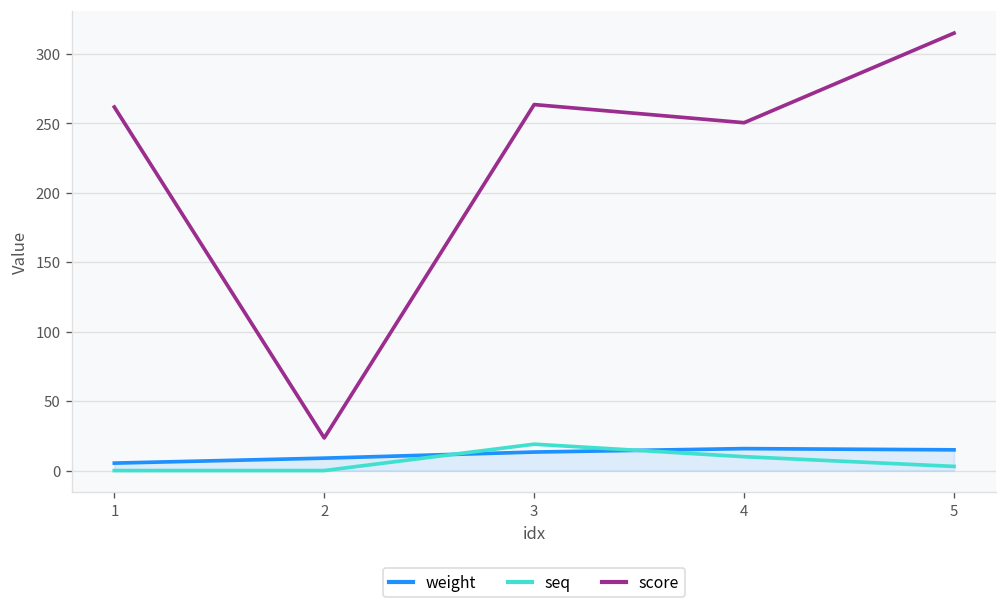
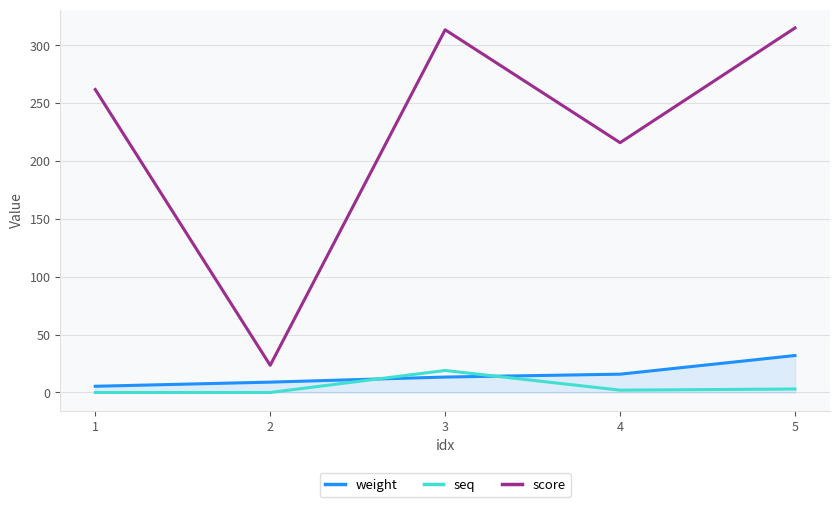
score, 3: 263 -> 313
seq, 4: 10 -> 2
score, 4: 250 -> 216
weight, 5: 15 -> 32
